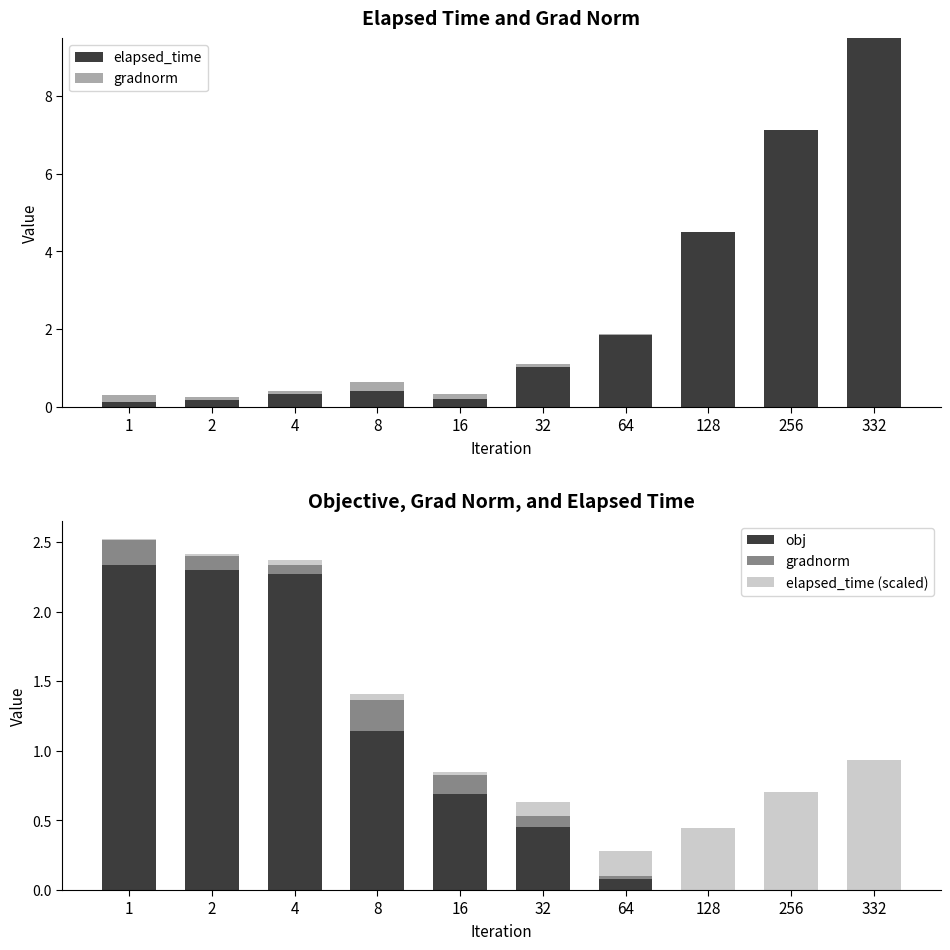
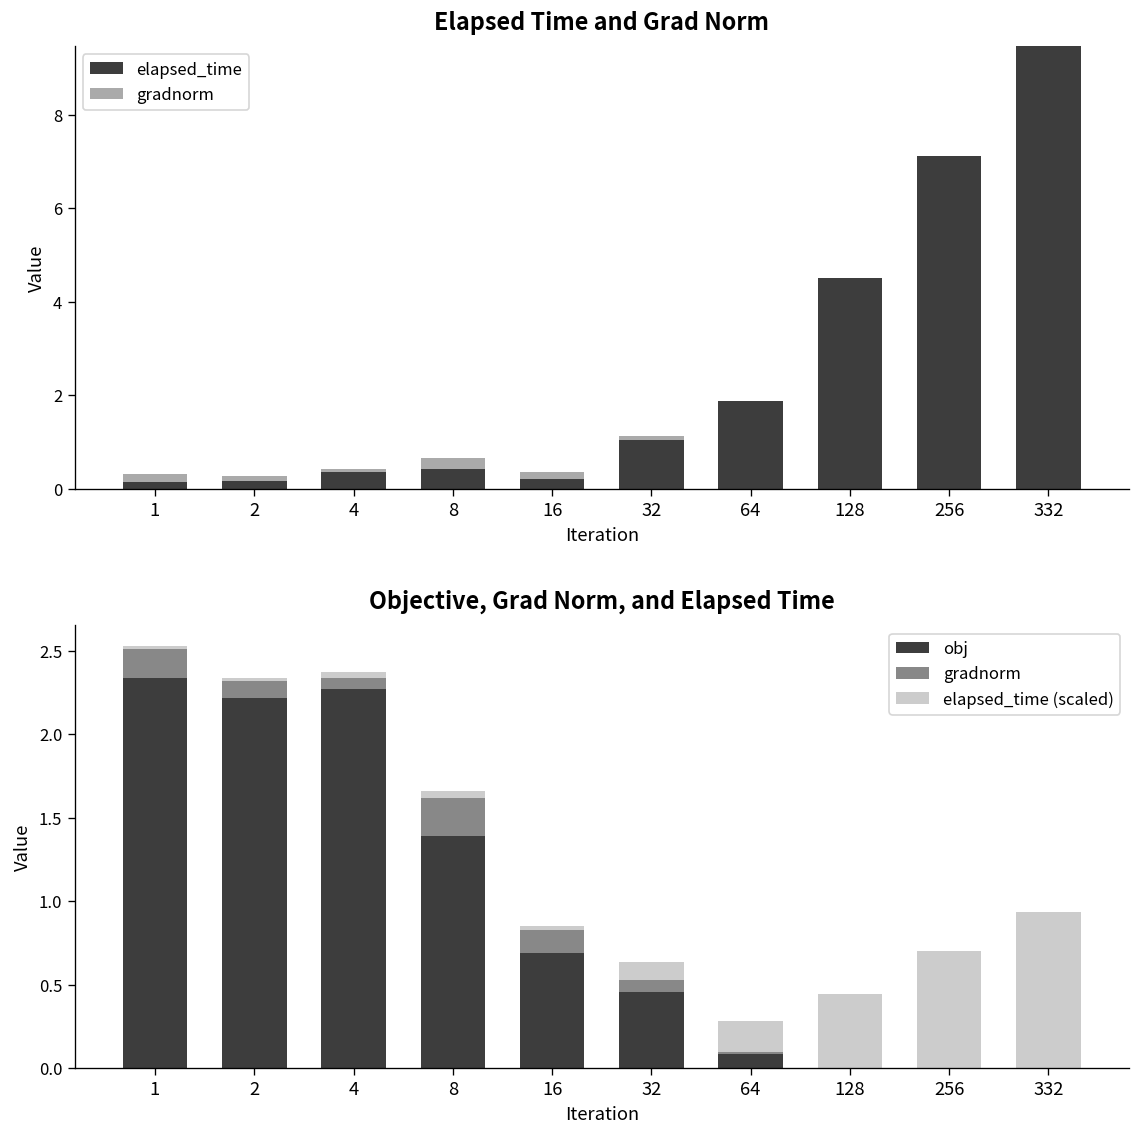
Objective, Grad Norm, and Elapsed Time, obj, 2: 2.30 -> 2.21
Objective, Grad Norm, and Elapsed Time, obj, 8: 1.14 -> 1.39
